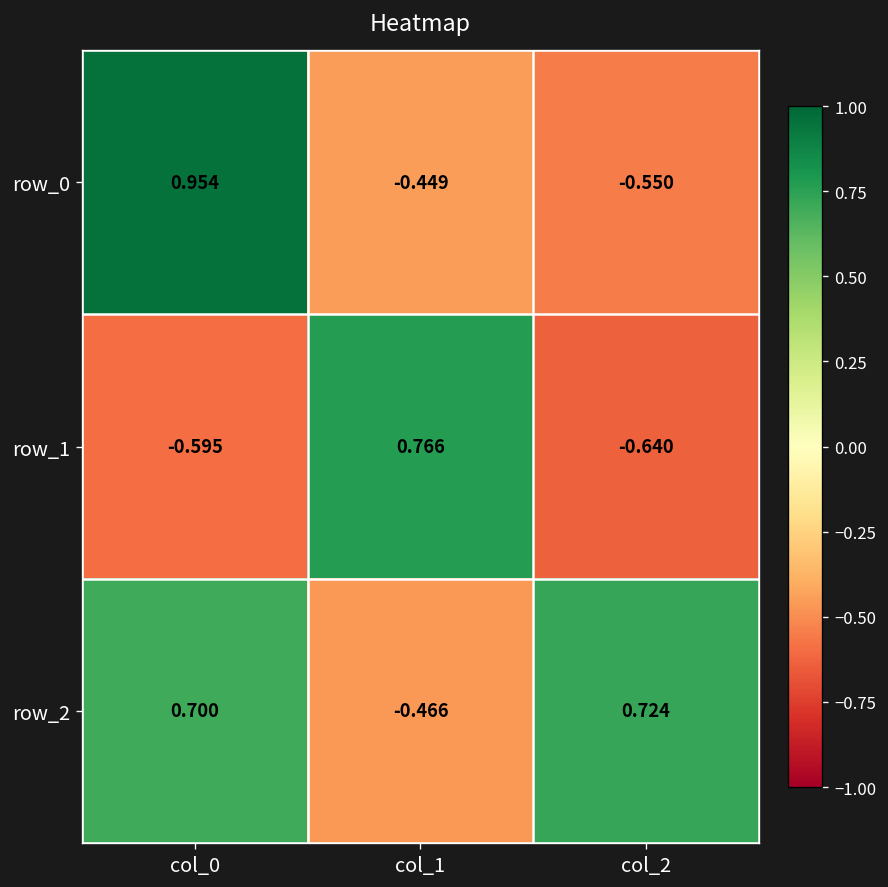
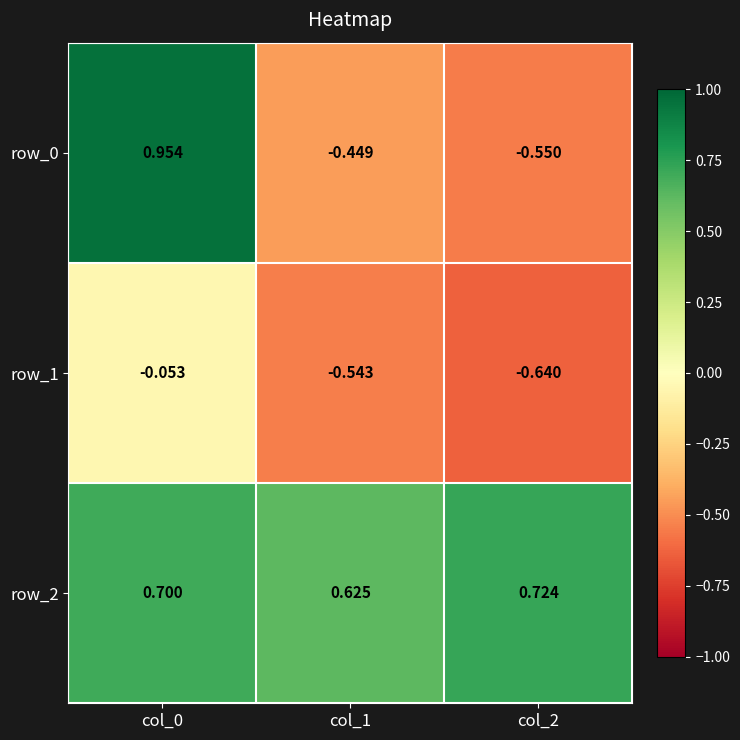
row_1, col_0: -0.595 -> -0.053
row_1, col_1: 0.766 -> -0.543
row_2, col_1: -0.466 -> 0.625
